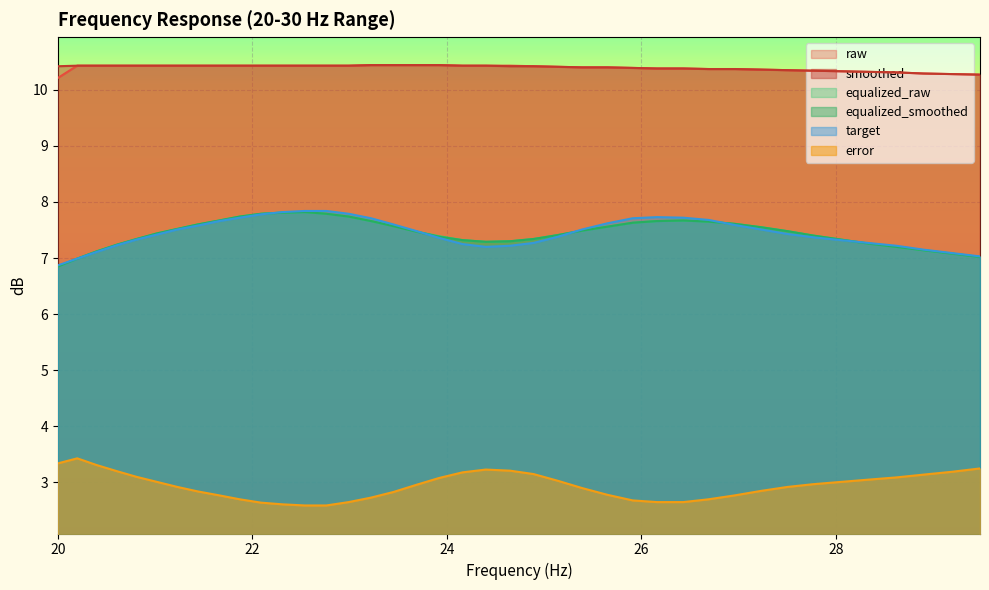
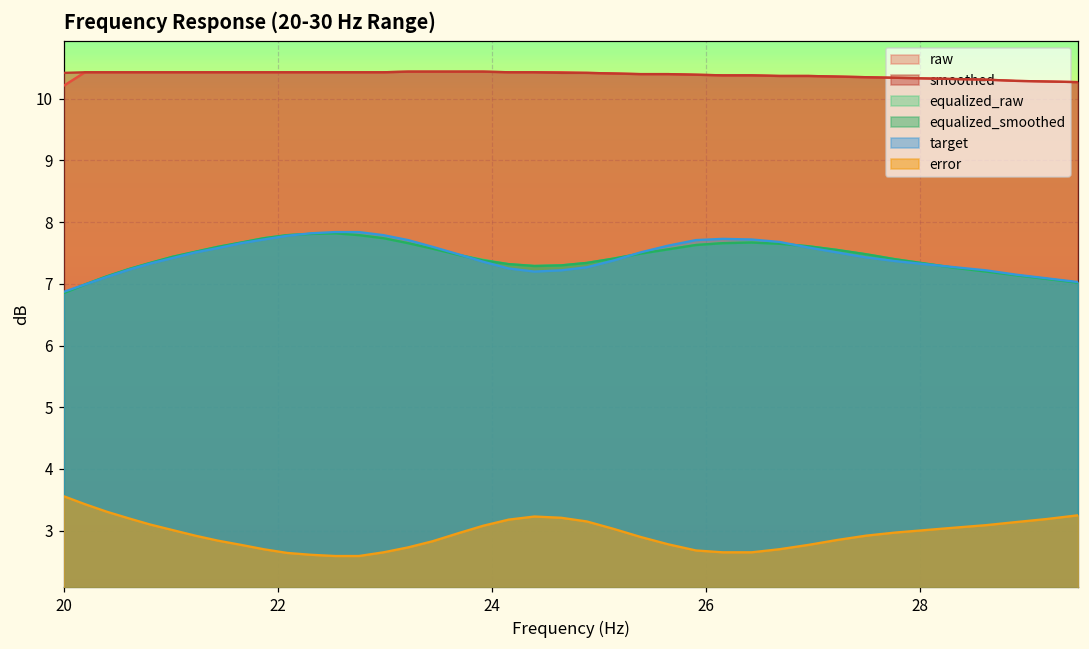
error, 20: 3.3 -> 3.6
